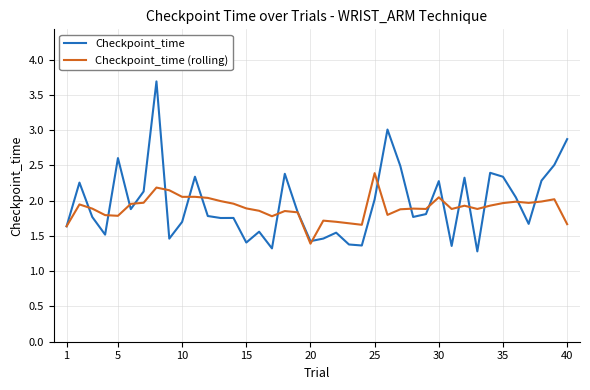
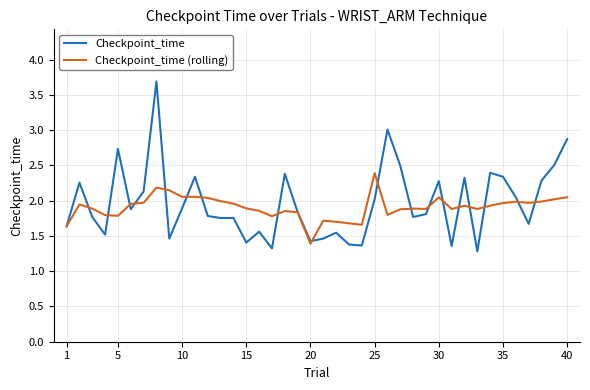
Checkpoint_time, 5: 2.6 -> 2.7
Checkpoint_time, 10: 1.7 -> 1.9
Checkpoint_time (rolling), 40: 1.7 -> 2.0
